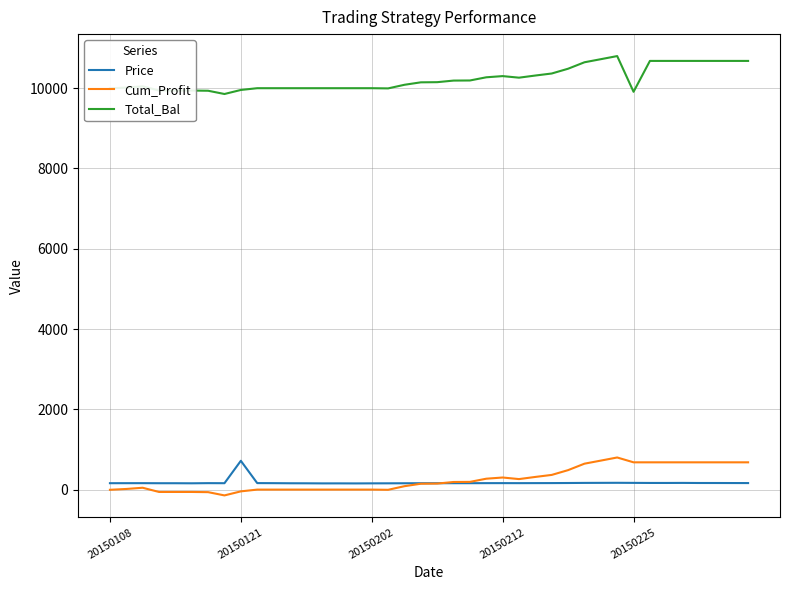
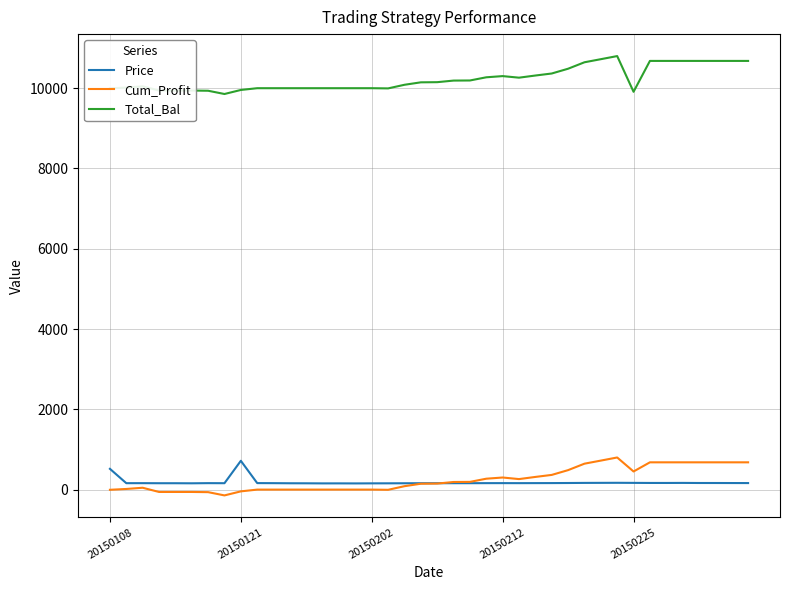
Price, 20150108: 200 -> 500
Cum_Profit, 20150225: 700 -> 500
